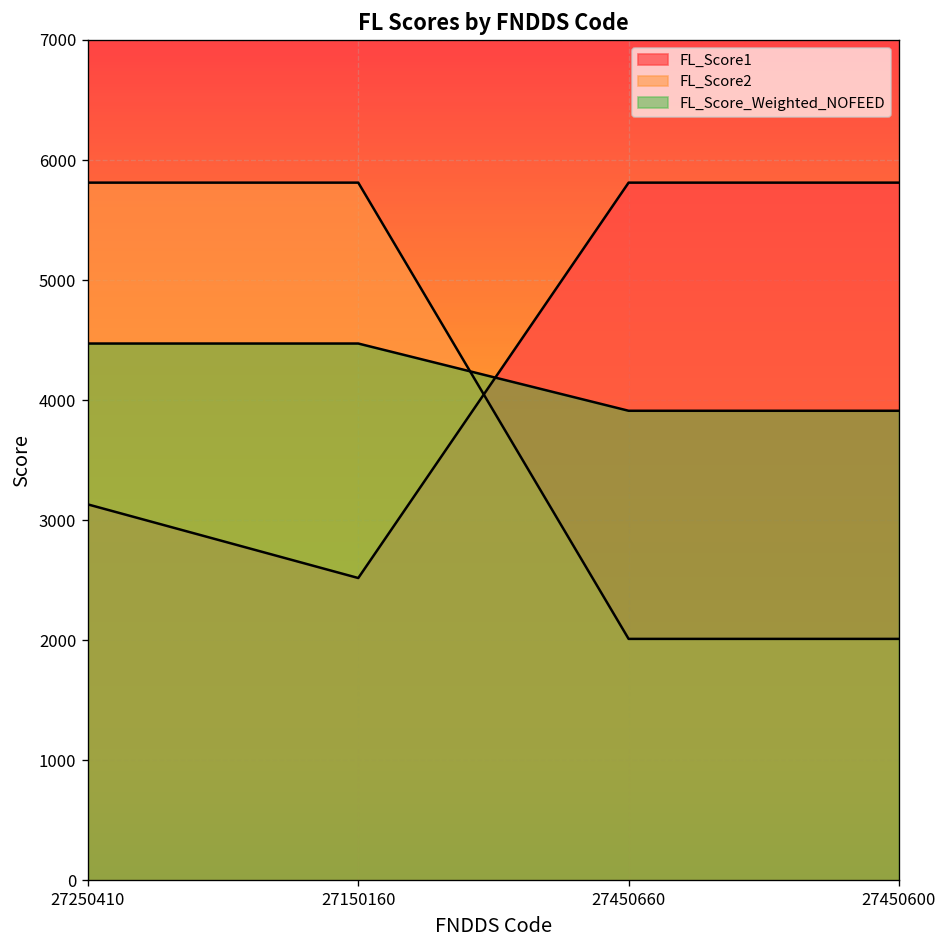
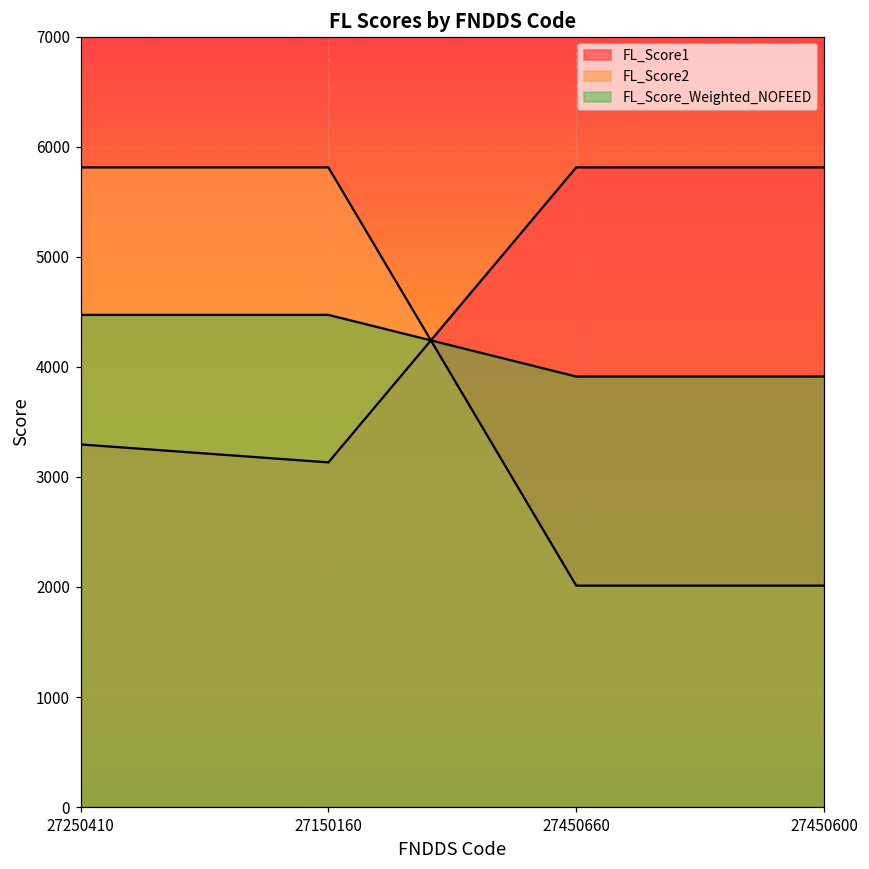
FL_Score1, 27250410: 3130 -> 3300
FL_Score1, 27150160: 2520 -> 3130
